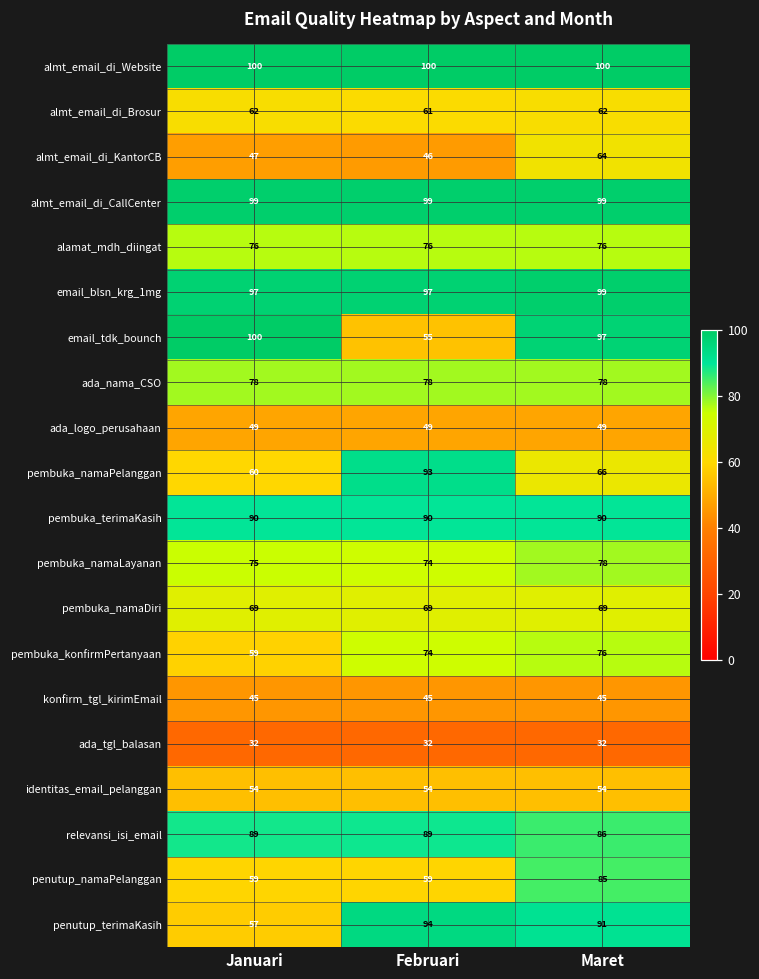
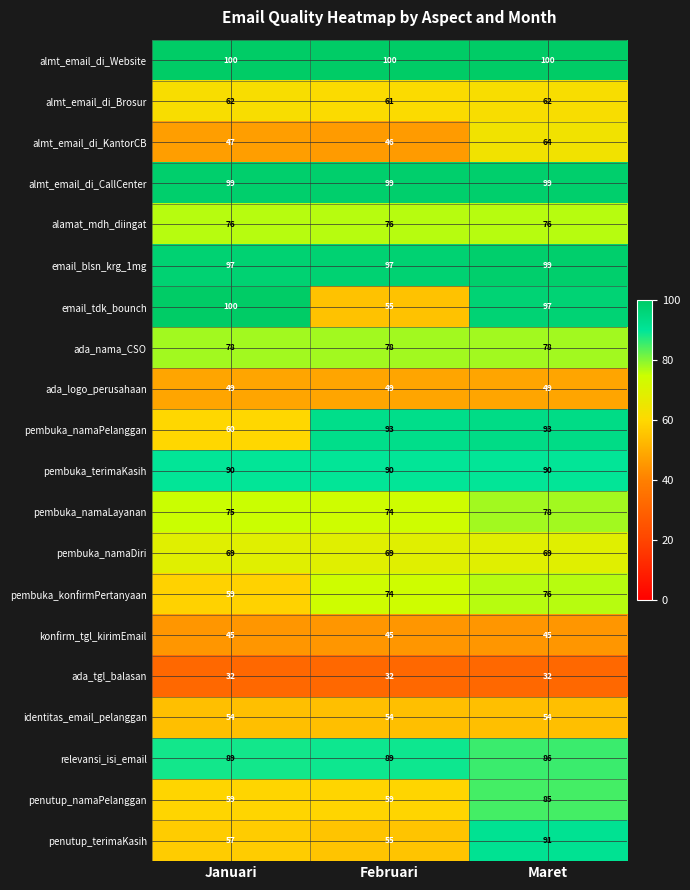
pembuka_namaPelanggan, Maret: 66 -> 93
penutup_terimaKasih, Februari: 94 -> 55
